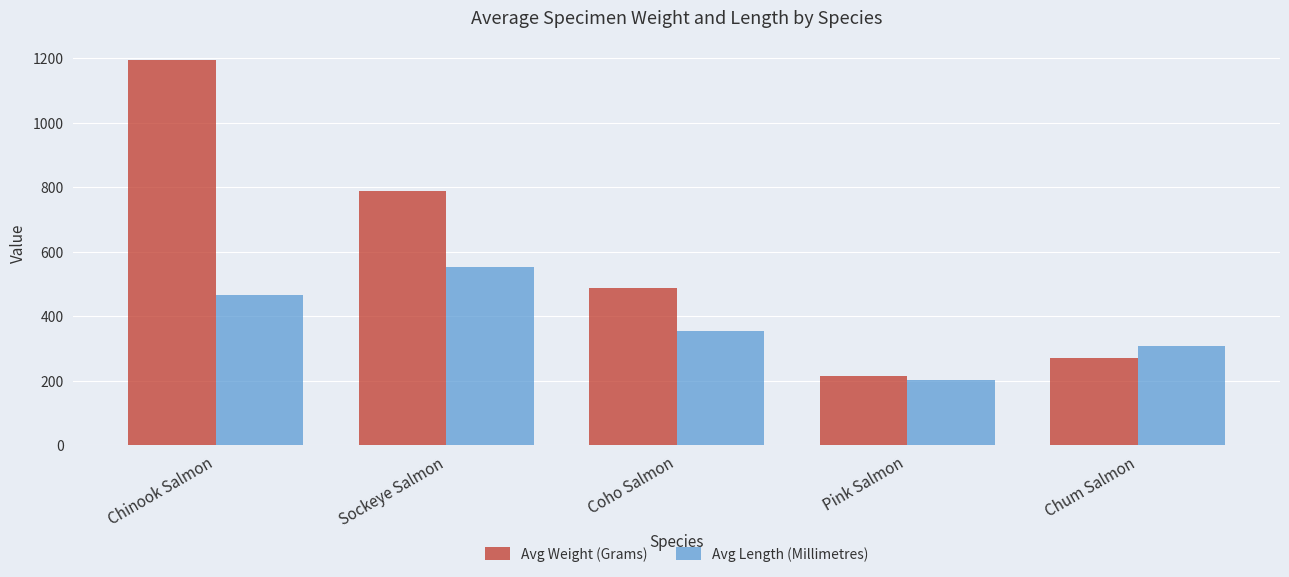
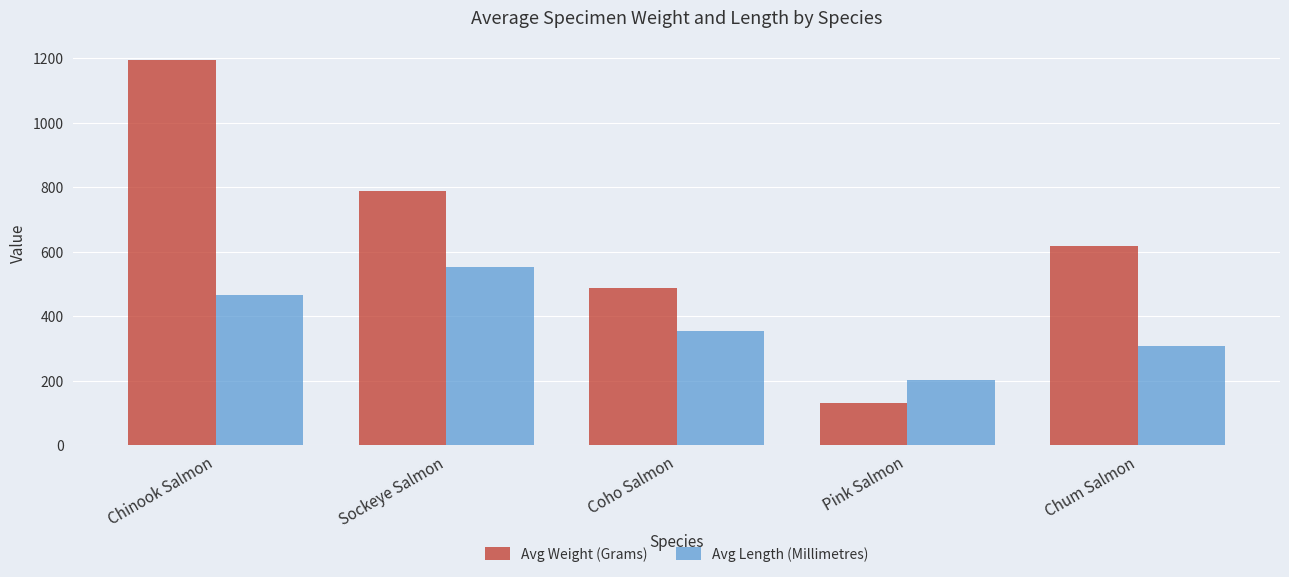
Avg Weight (Grams), Pink Salmon: 210 -> 130
Avg Weight (Grams), Chum Salmon: 270 -> 620
